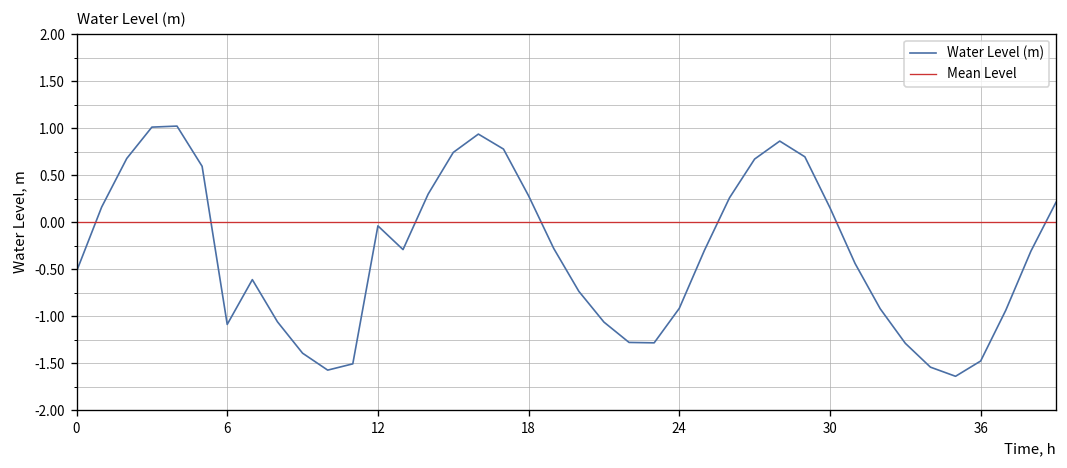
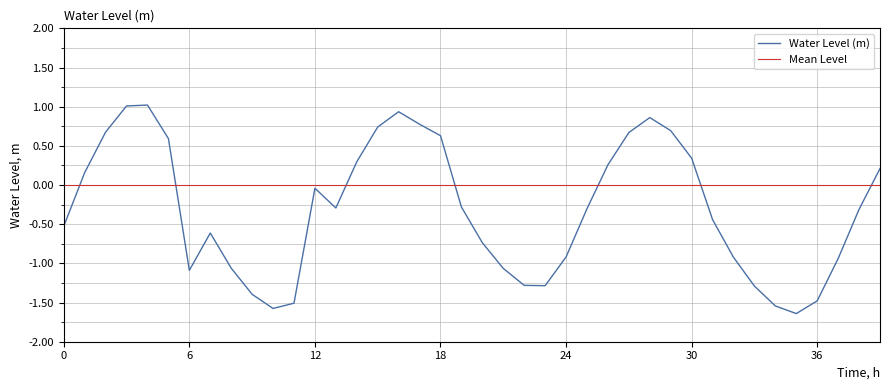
18: 0.3 -> 0.6
30: 0.2 -> 0.3
